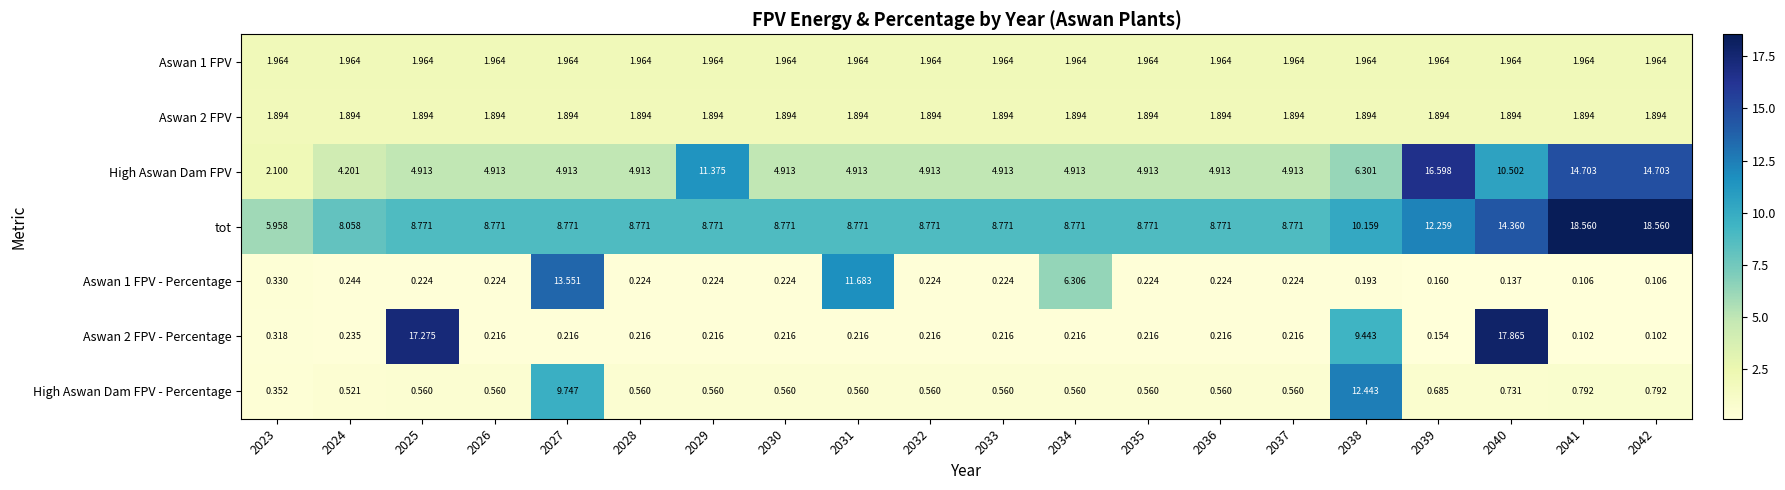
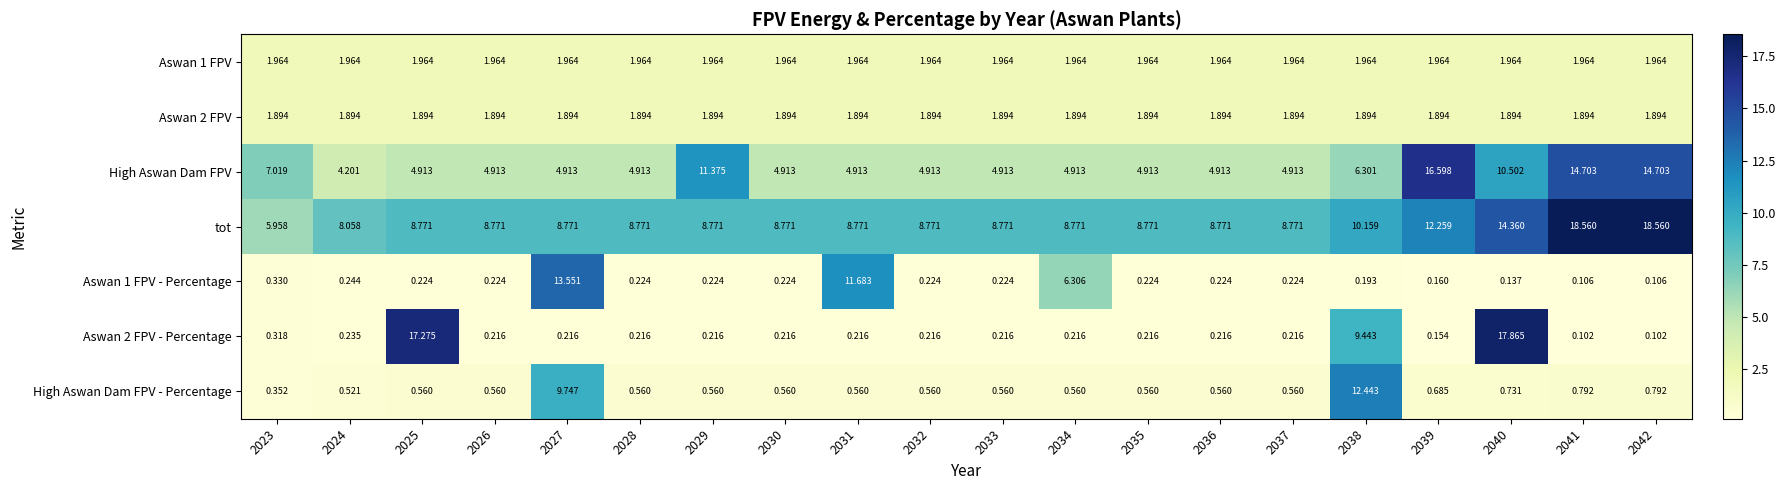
High Aswan Dam FPV, 2023: 2.100 -> 7.019
